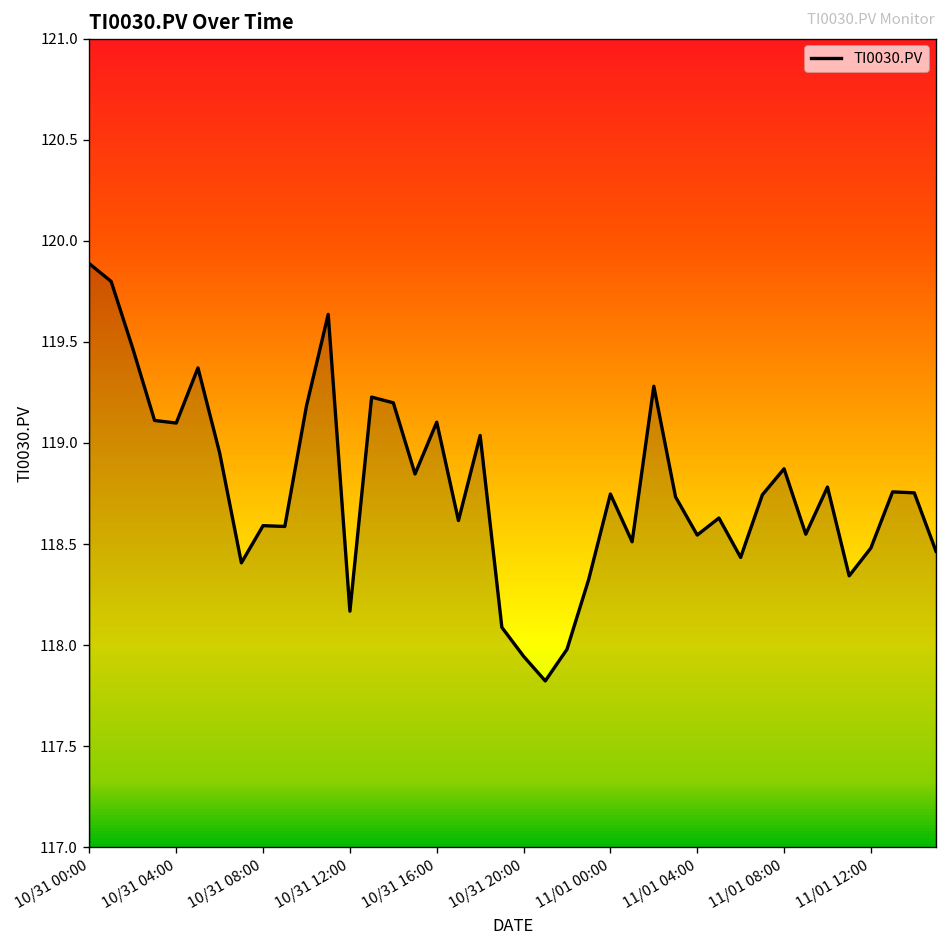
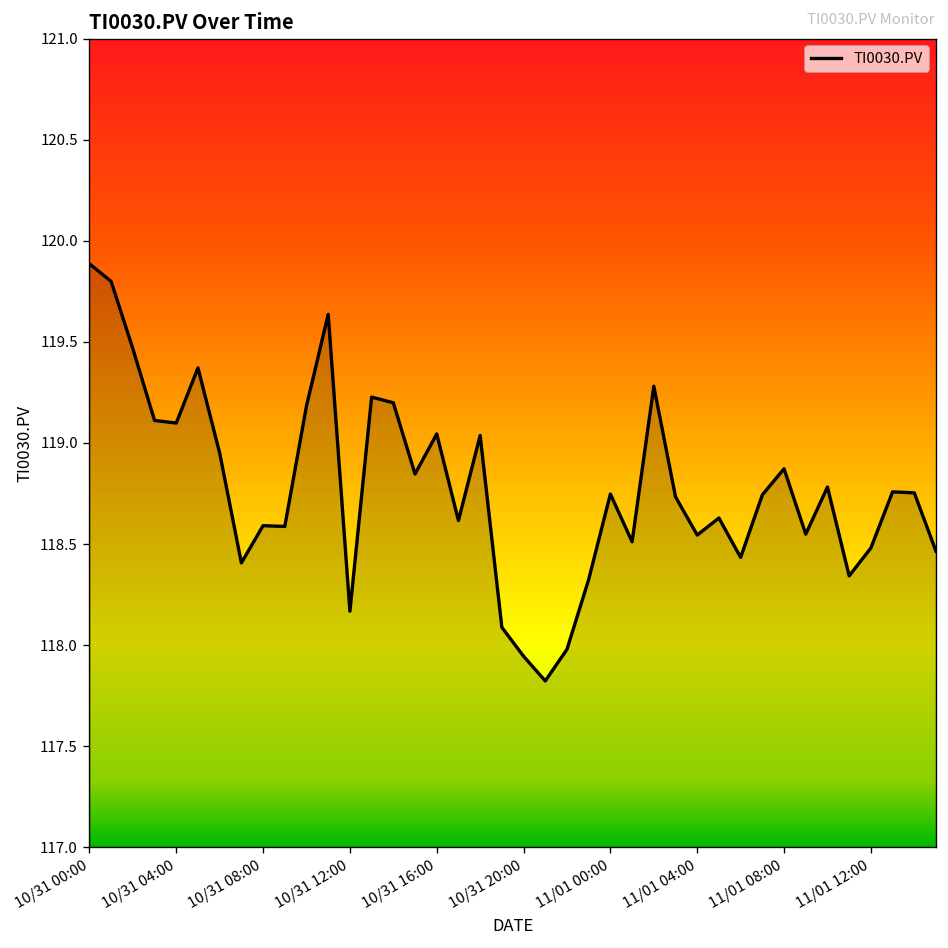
10/31 16:00: 119.10 -> 119.04
